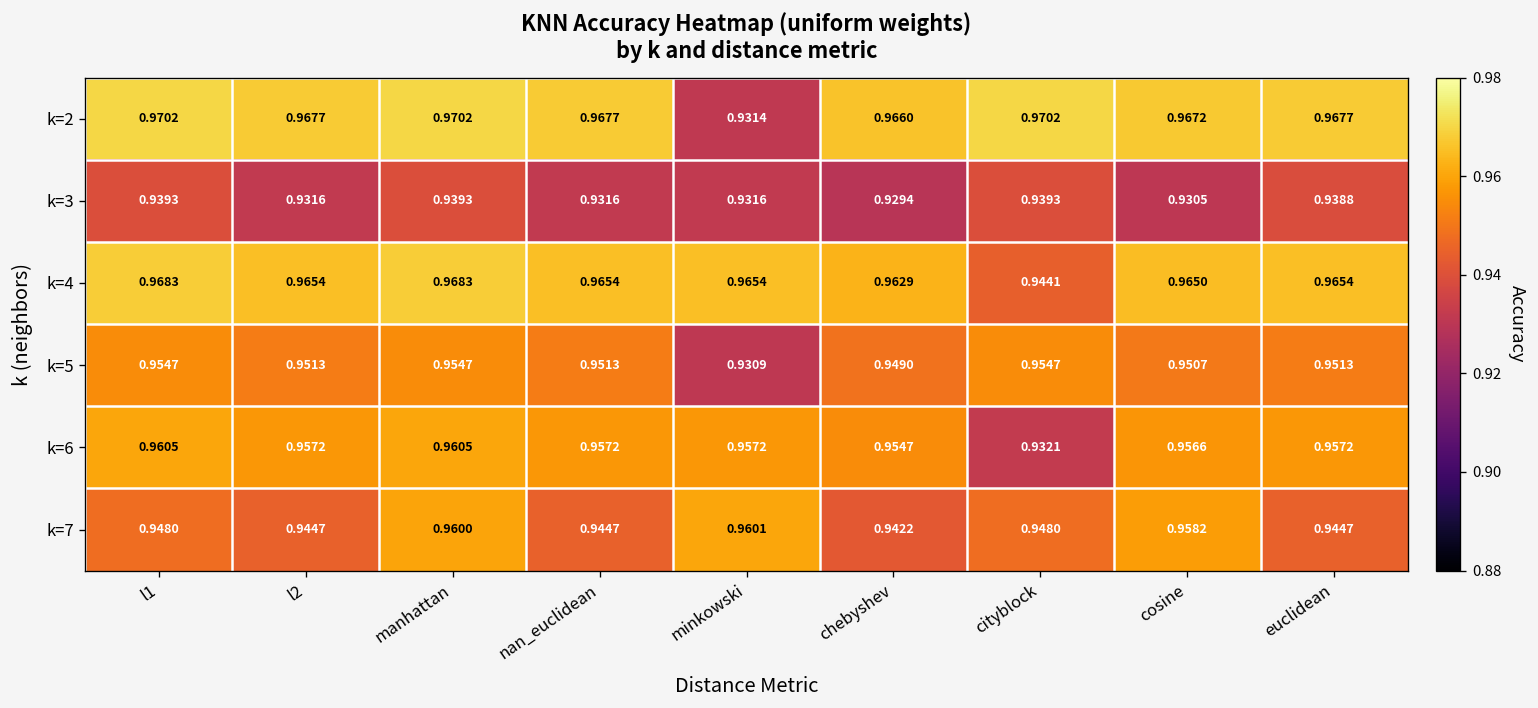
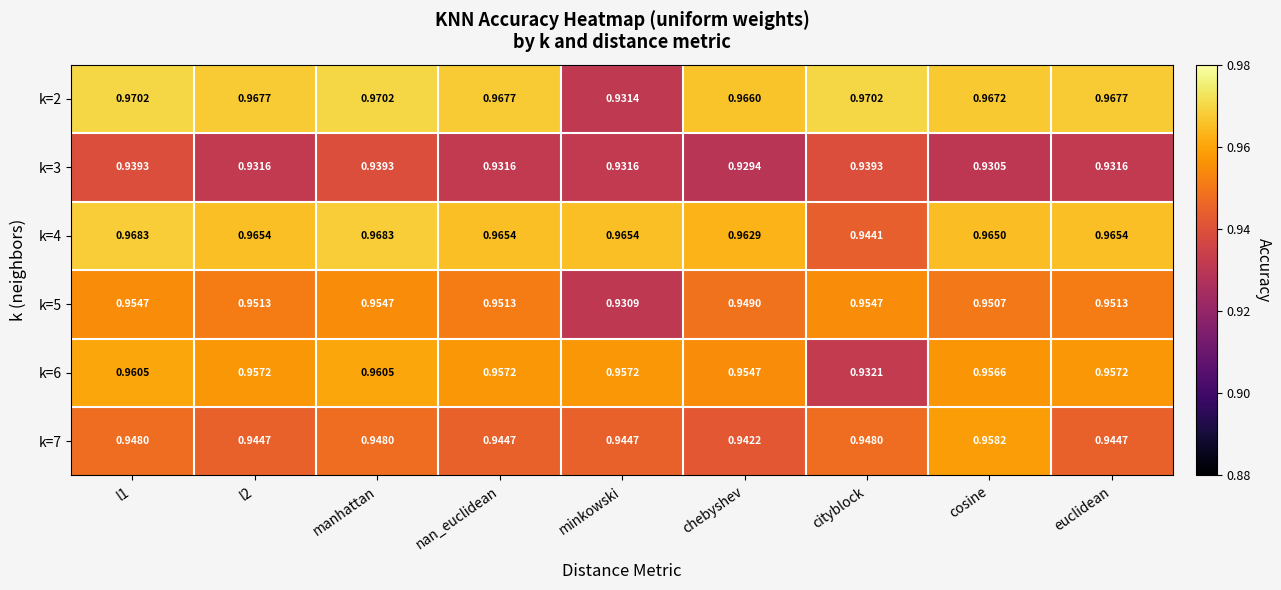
k=3, euclidean: 0.9388 -> 0.9316
k=7, manhattan: 0.9600 -> 0.9480
k=7, minkowski: 0.9601 -> 0.9447
